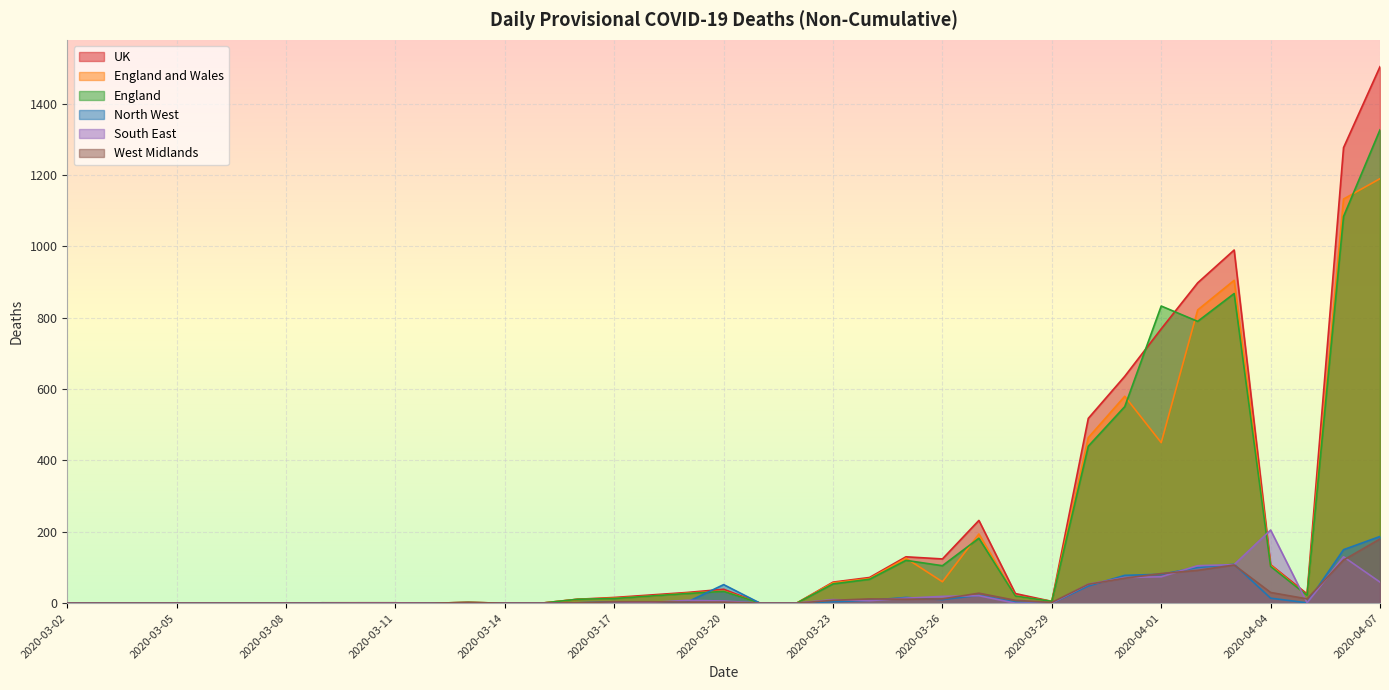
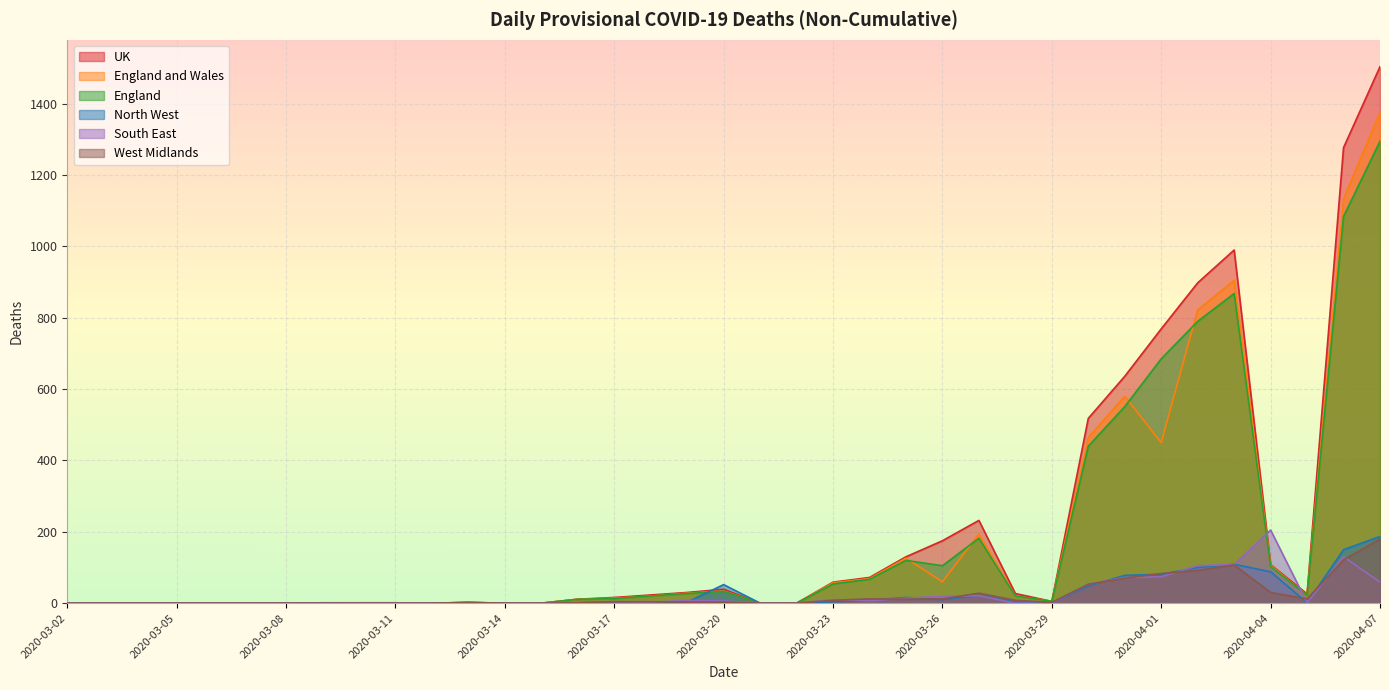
UK, 2020-03-26: 120 -> 180
England, 2020-04-01: 830 -> 690
North West, 2020-04-04: 10 -> 90
England and Wales, 2020-04-07: 1190 -> 1380
England, 2020-04-07: 1330 -> 1300
